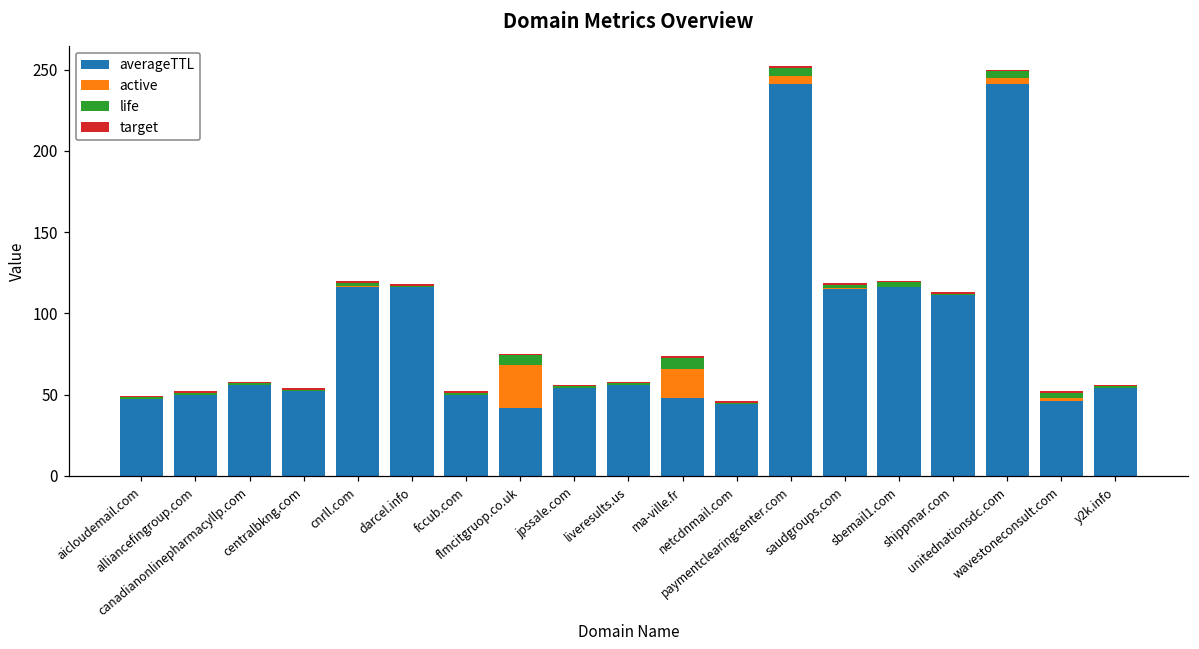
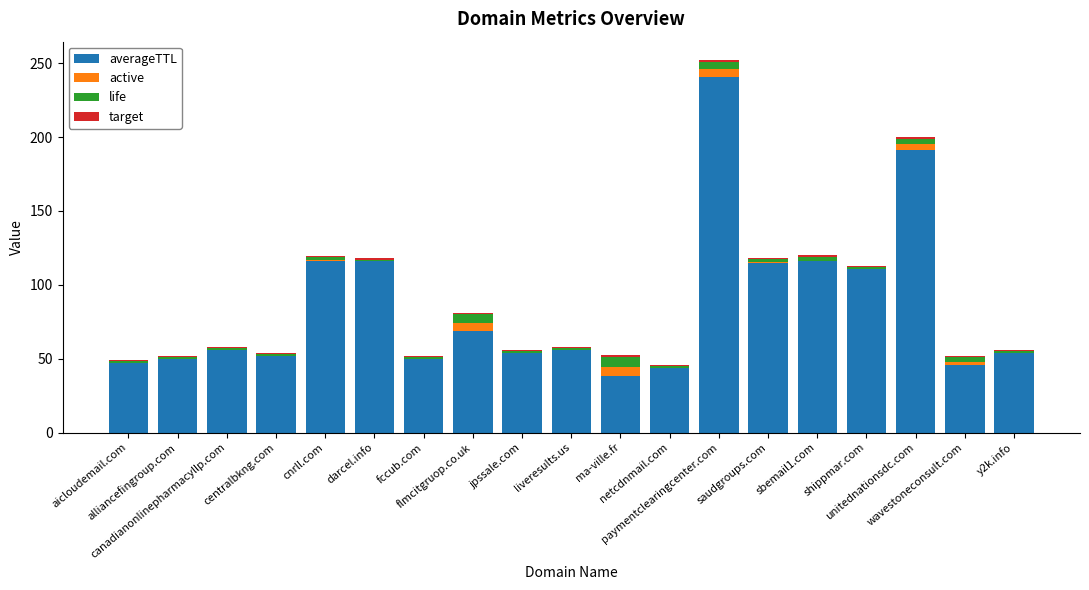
averageTTL, flmcitgruop.co.uk: 42 -> 69
active, flmcitgruop.co.uk: 26 -> 5
averageTTL, ma-ville.fr: 48 -> 38
active, ma-ville.fr: 18 -> 6
averageTTL, unitednationsdc.com: 241 -> 191
